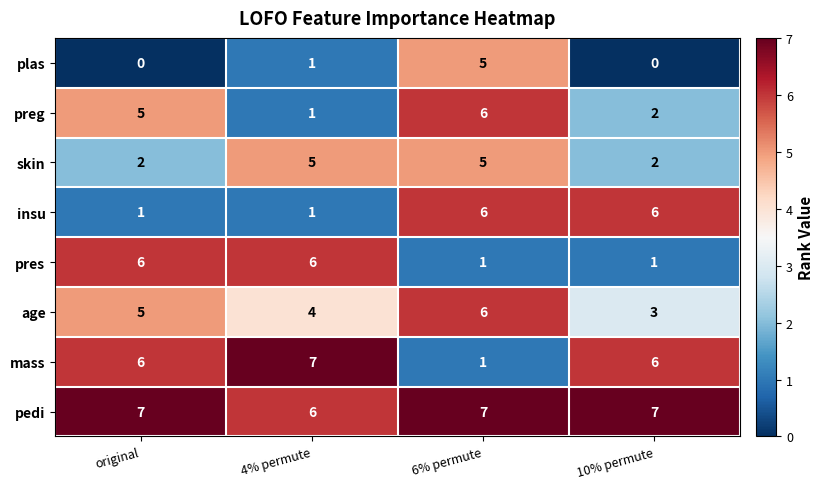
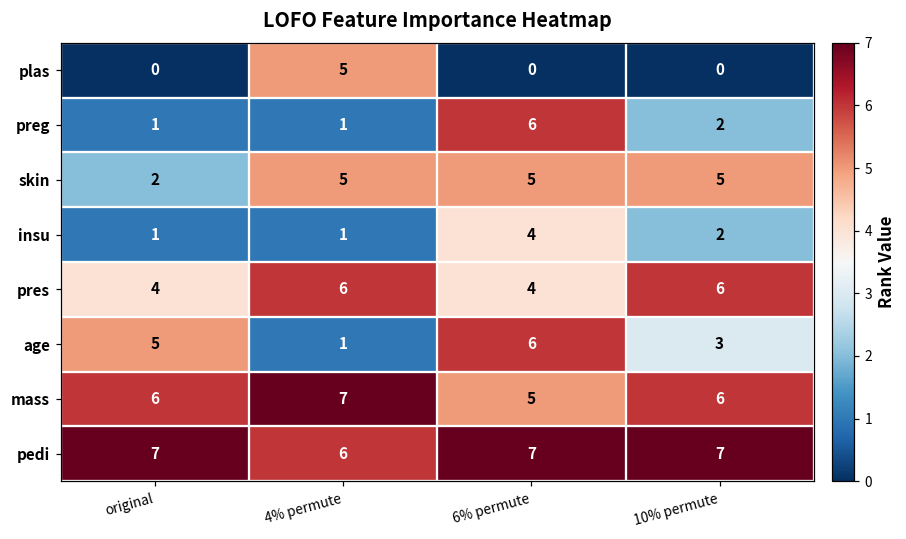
plas, 4% permute: 1 -> 5
plas, 6% permute: 5 -> 0
preg, original: 5 -> 1
skin, 10% permute: 2 -> 5
insu, 6% permute: 6 -> 4
insu, 10% permute: 6 -> 2
pres, original: 6 -> 4
pres, 6% permute: 1 -> 4
pres, 10% permute: 1 -> 6
age, 4% permute: 4 -> 1
mass, 6% permute: 1 -> 5
